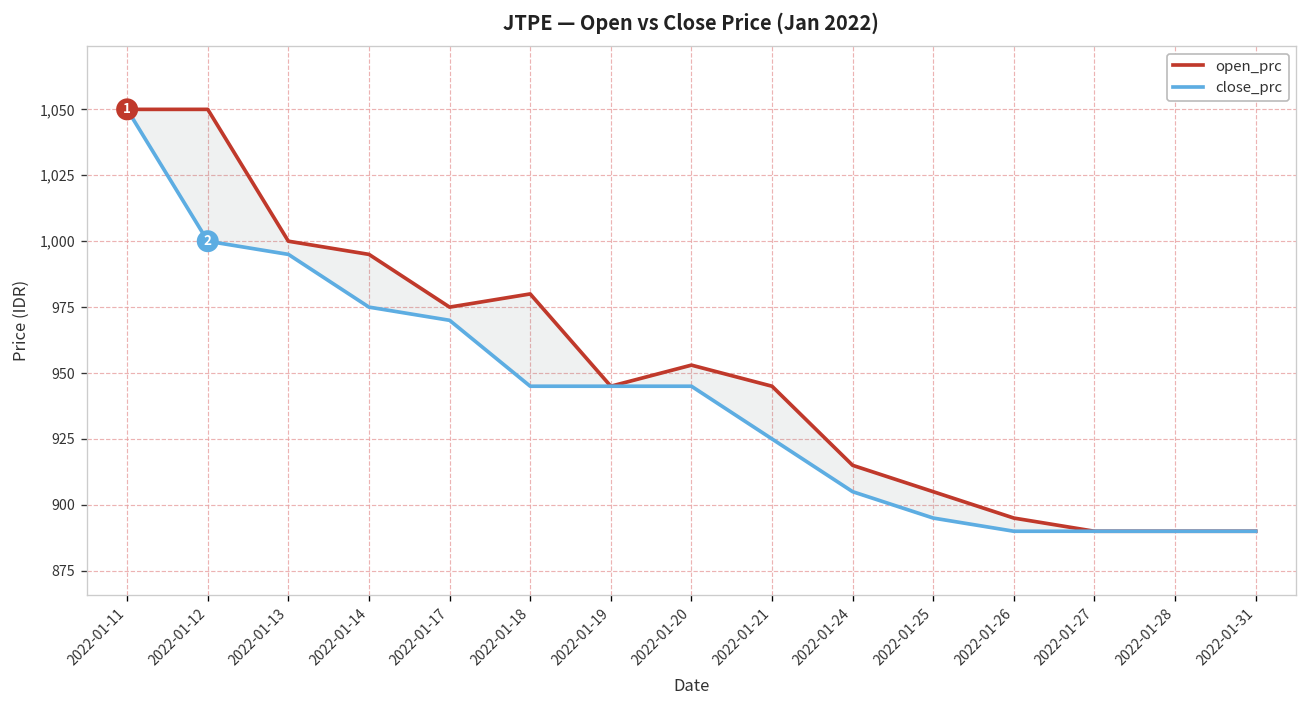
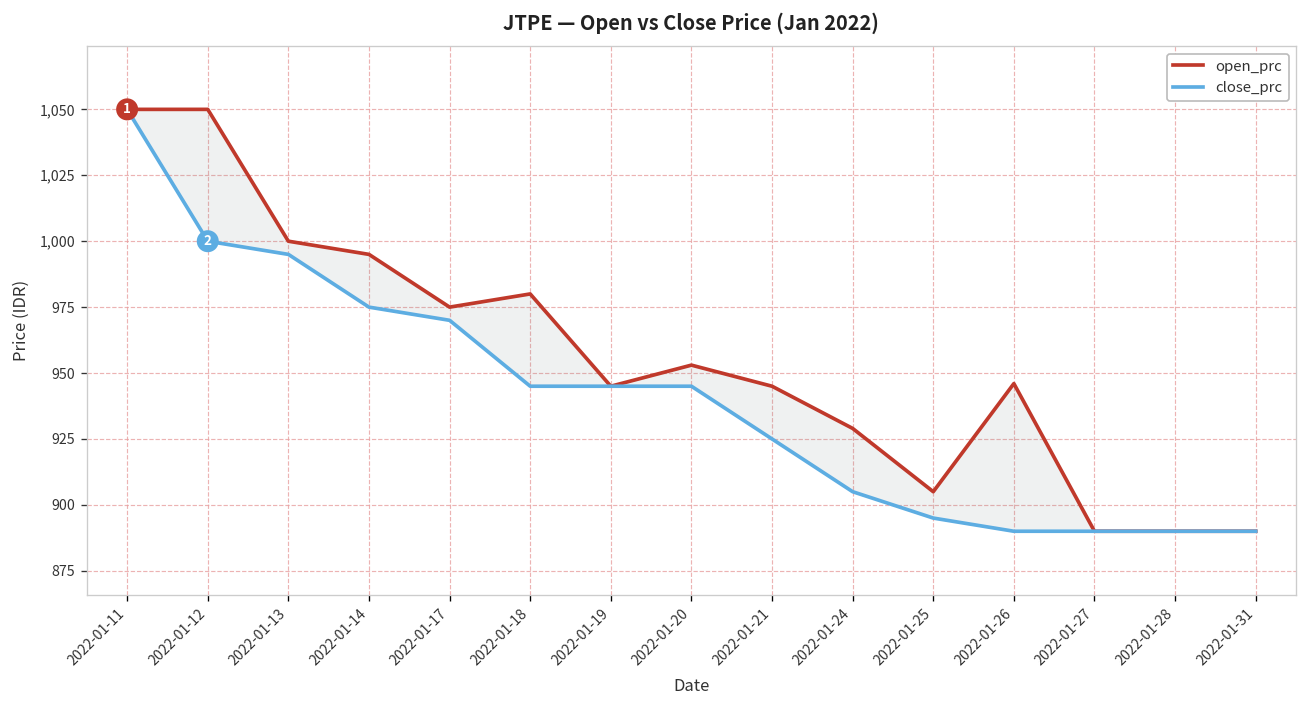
open_prc, 2022-01-24: 915 -> 929
open_prc, 2022-01-26: 895 -> 946
